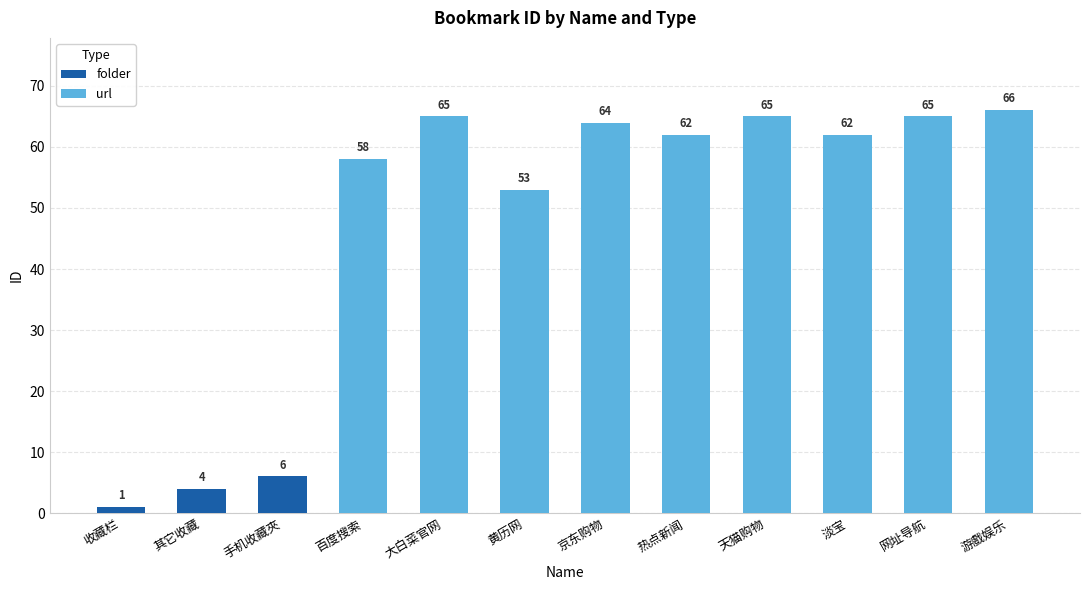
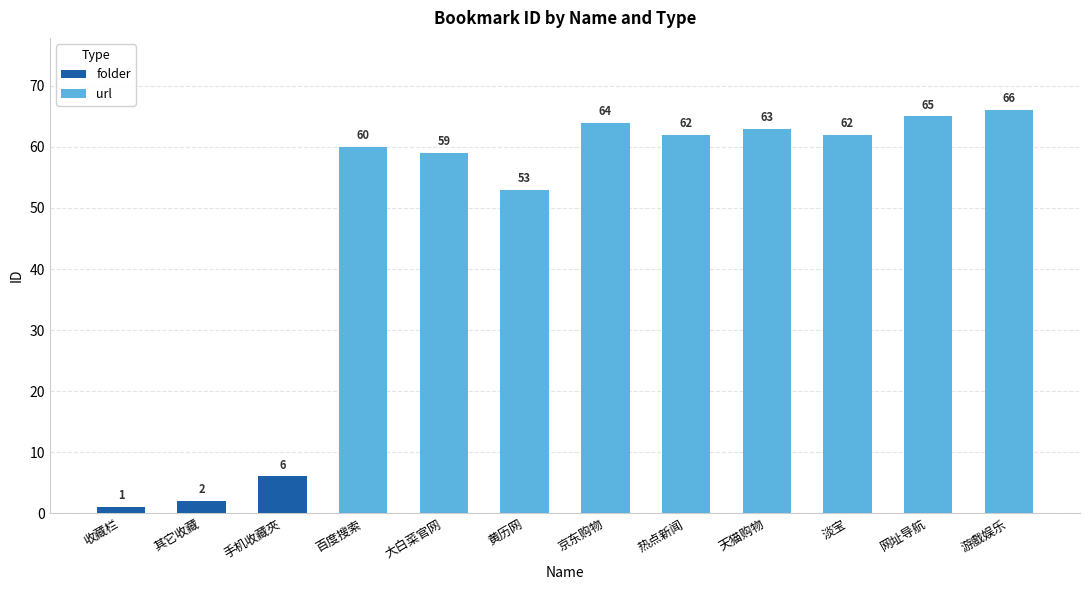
folder, 其它收藏: 4 -> 2
url, 百度搜索: 58 -> 60
url, 大白菜官网: 65 -> 59
url, 天猫购物: 65 -> 63
